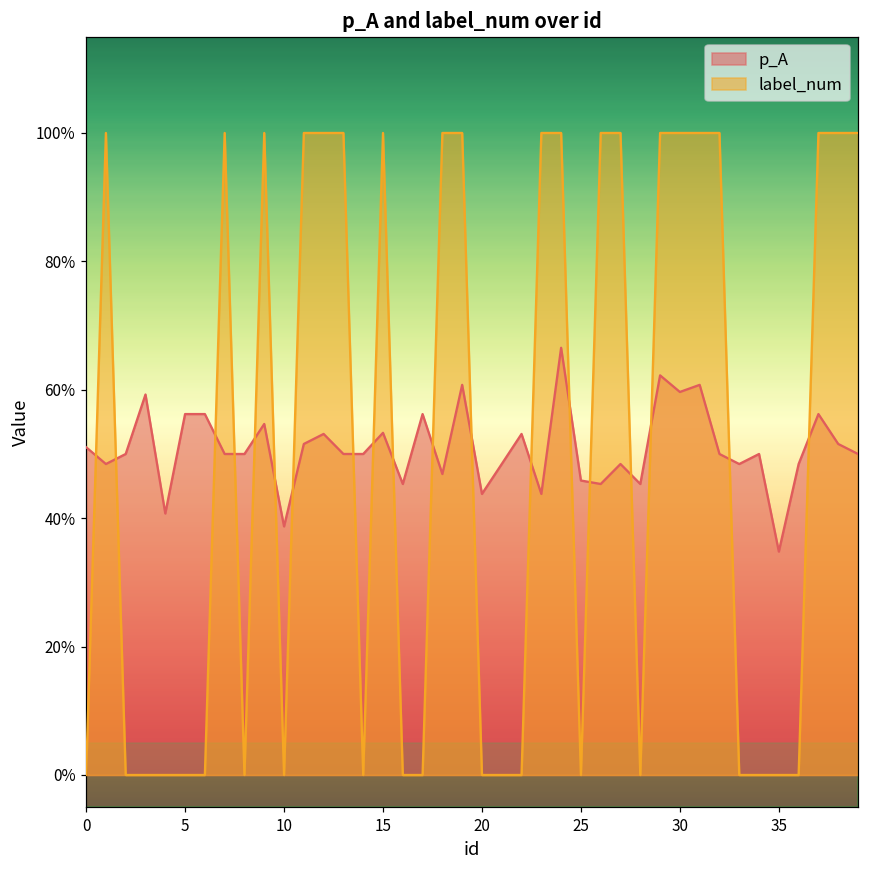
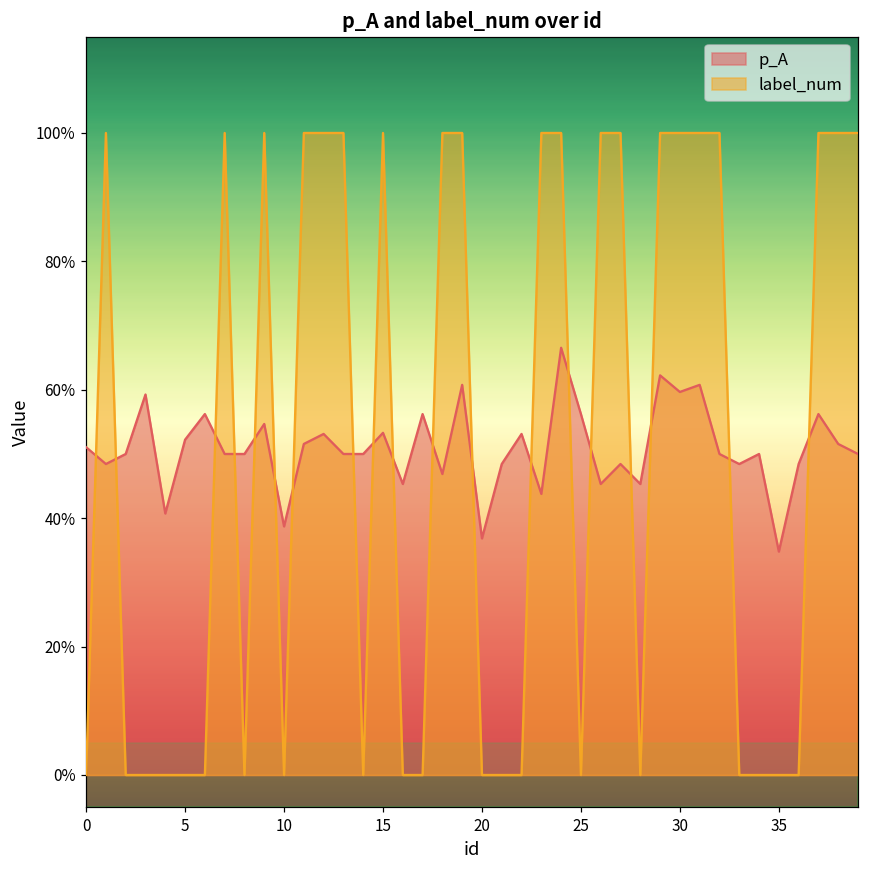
p_A, 5: 56% -> 52%
p_A, 20: 44% -> 37%
p_A, 25: 46% -> 56%
